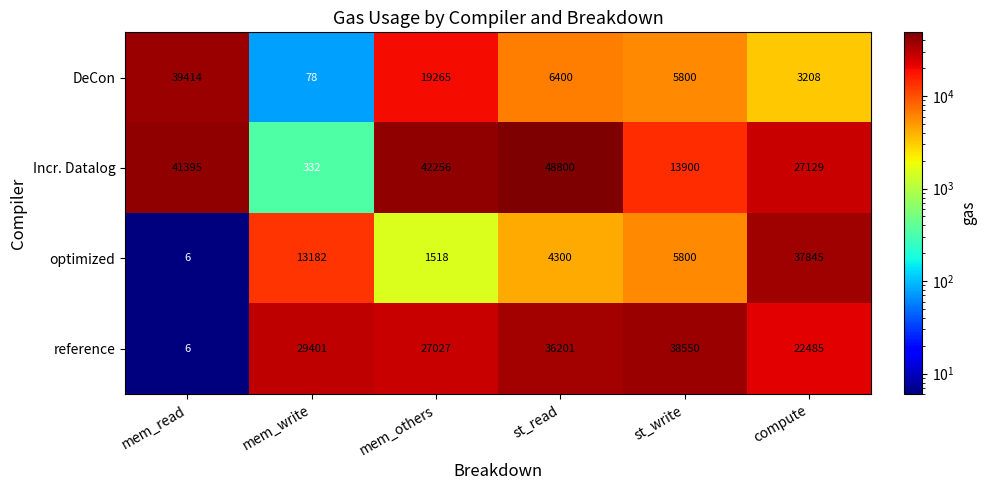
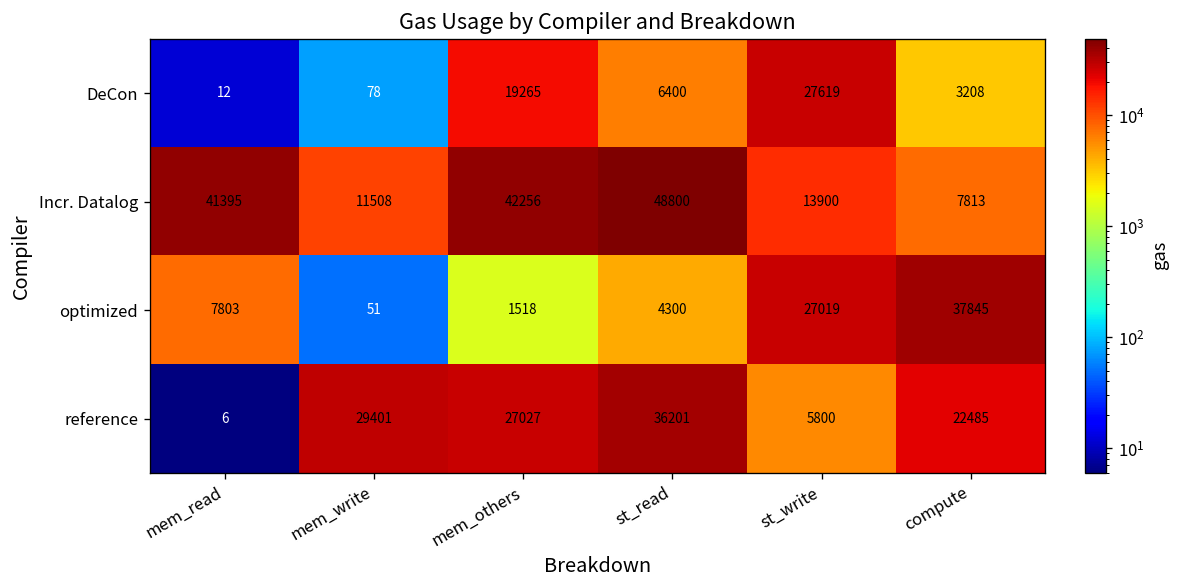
DeCon, mem_read: 39414 -> 12
DeCon, st_write: 5800 -> 27619
Incr. Datalog, mem_write: 332 -> 11508
Incr. Datalog, compute: 27129 -> 7813
optimized, mem_read: 6 -> 7803
optimized, mem_write: 13182 -> 51
optimized, st_write: 5800 -> 27019
reference, st_write: 38550 -> 5800
